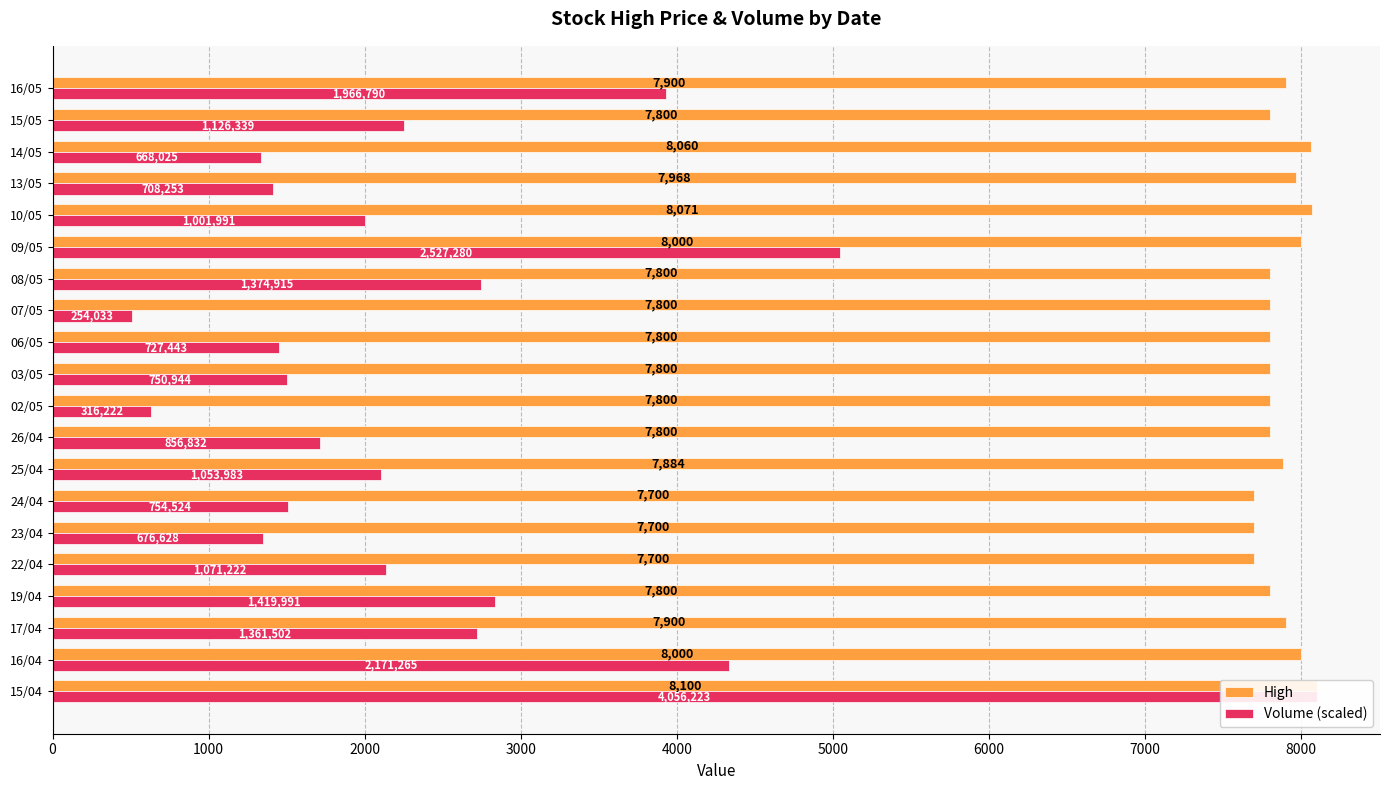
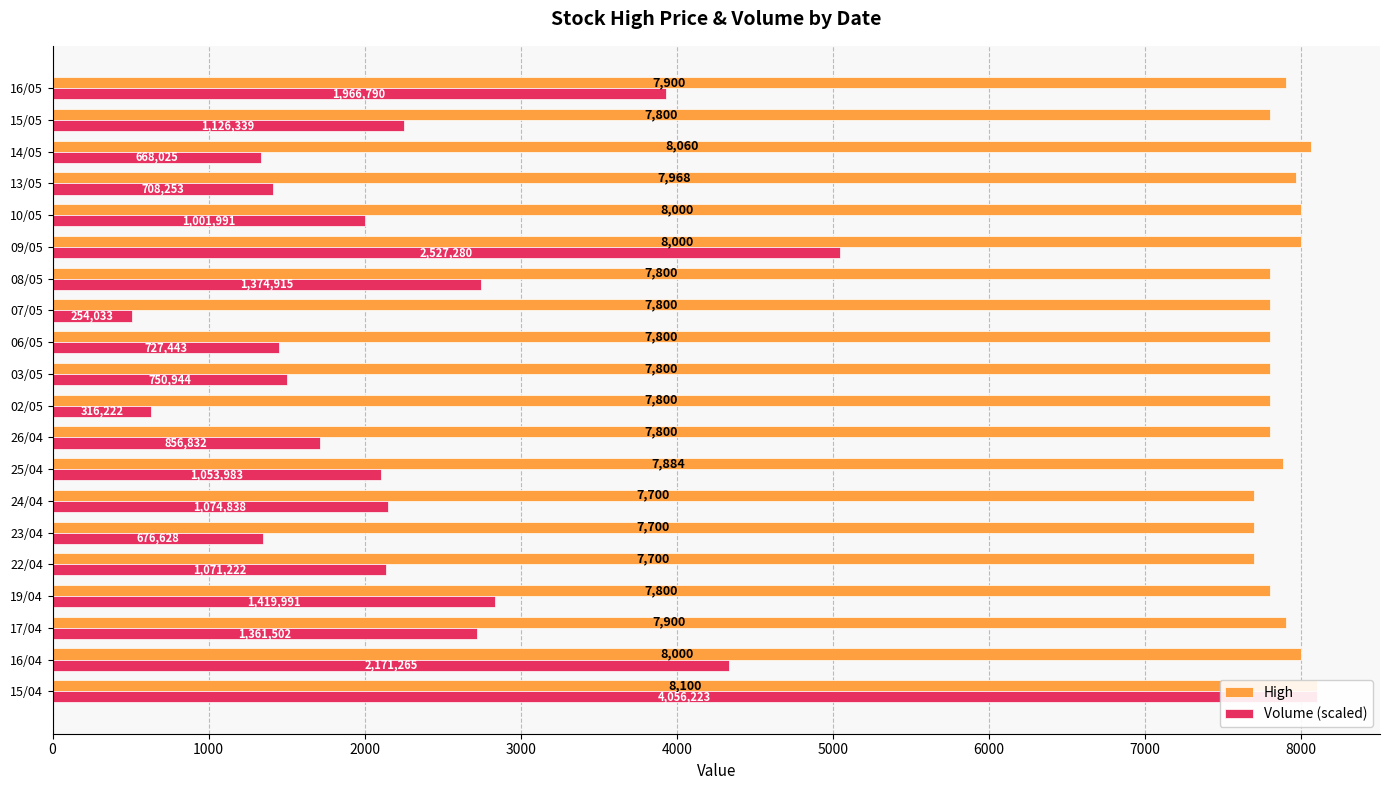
High, 10/05: 8,071 -> 8,000
Volume (scaled), 24/04: 754,524 -> 1,074,838
